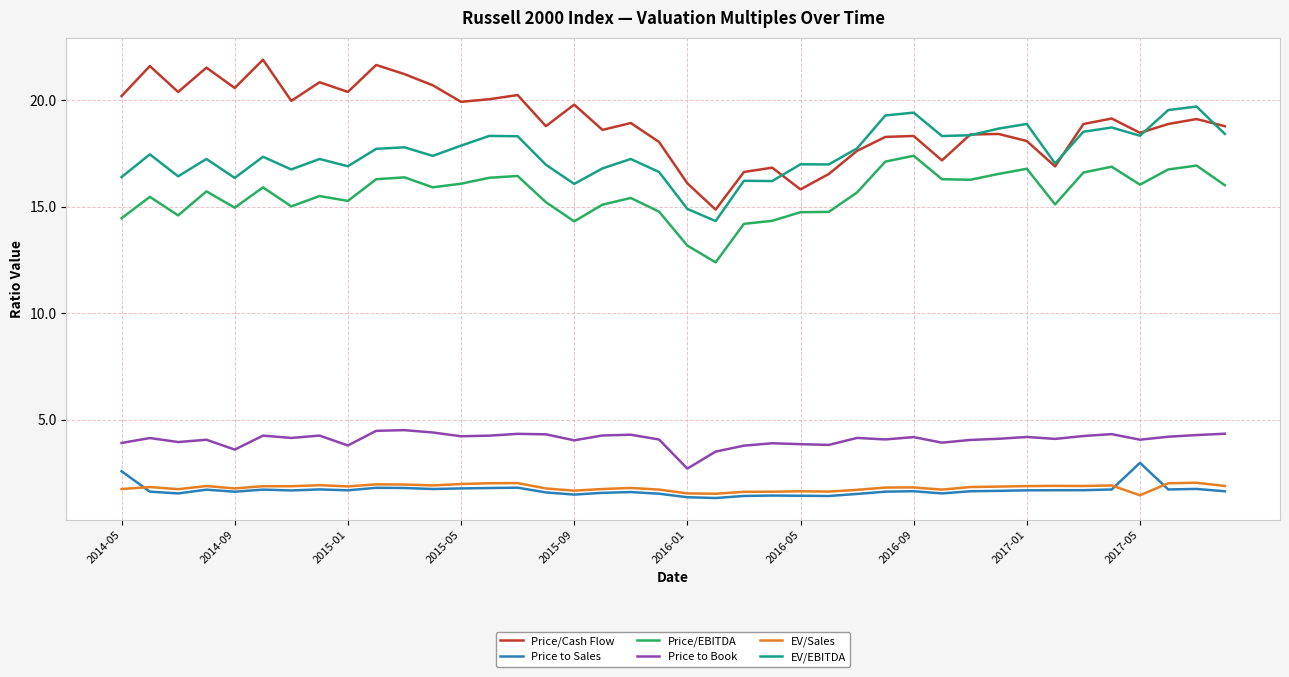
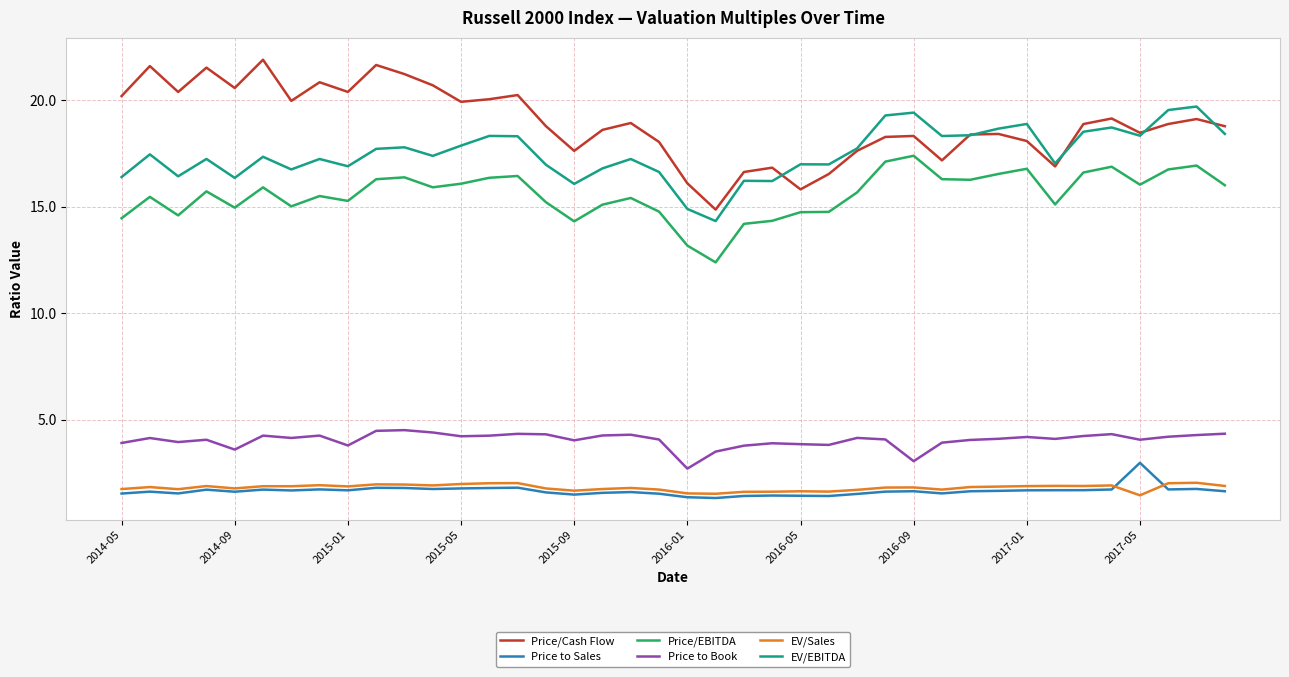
Price to Sales, 2014-05: 2.6 -> 1.5
Price/Cash Flow, 2015-09: 19.8 -> 17.6
Price to Book, 2016-09: 4.2 -> 3.0
